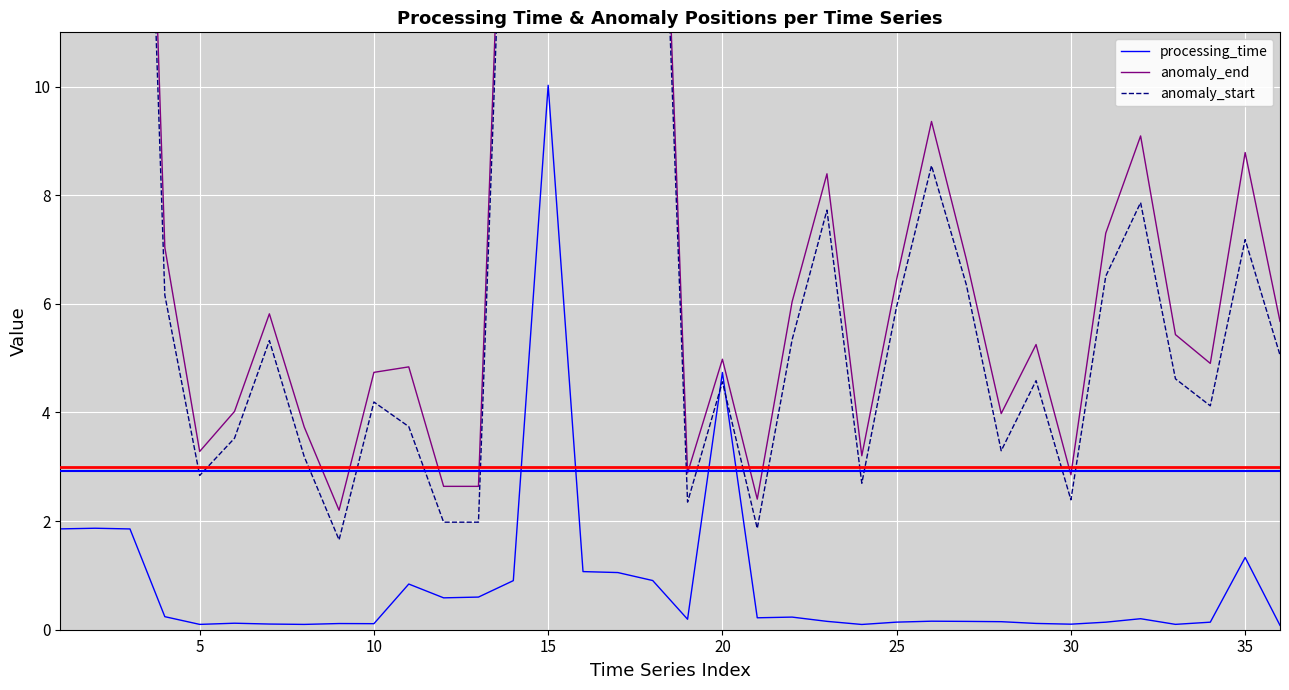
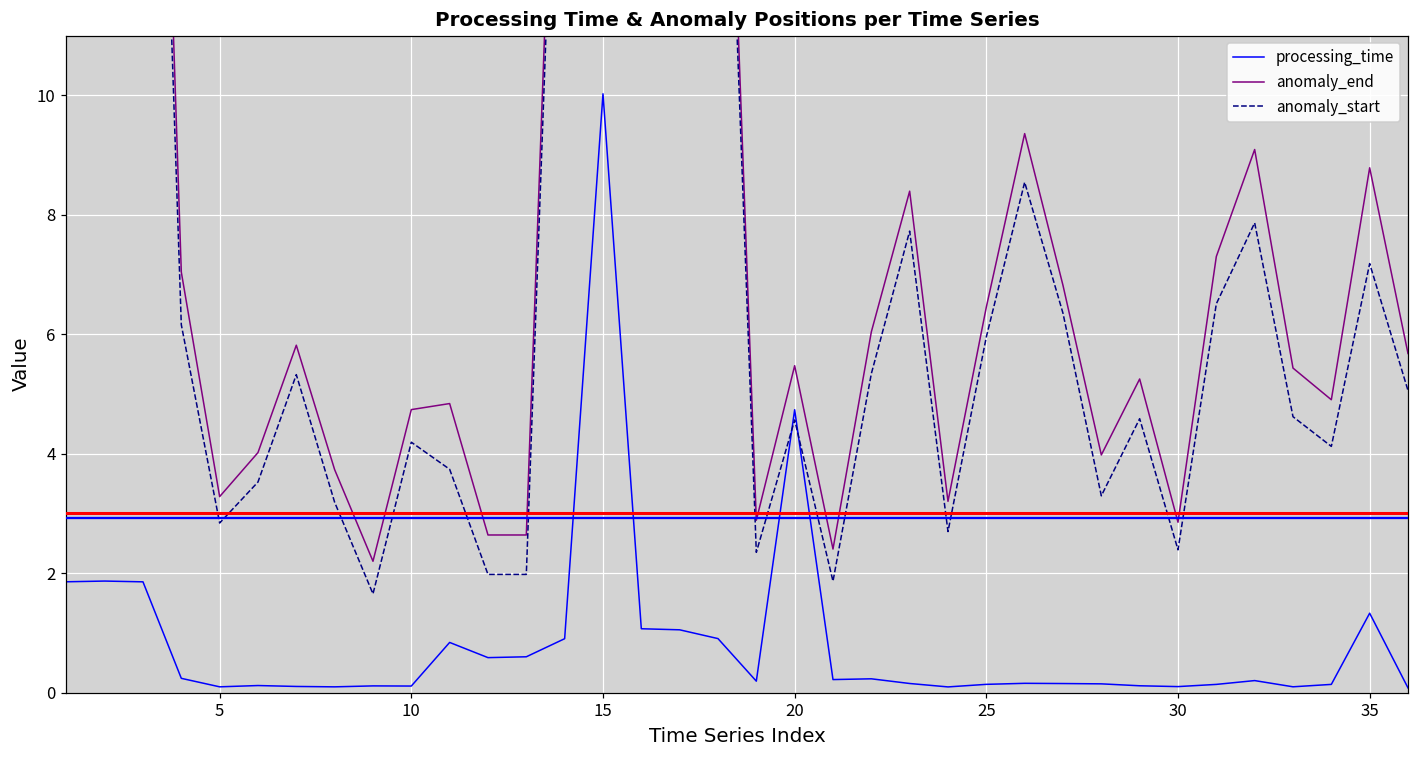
anomaly_end, 20: 5.0 -> 5.5
